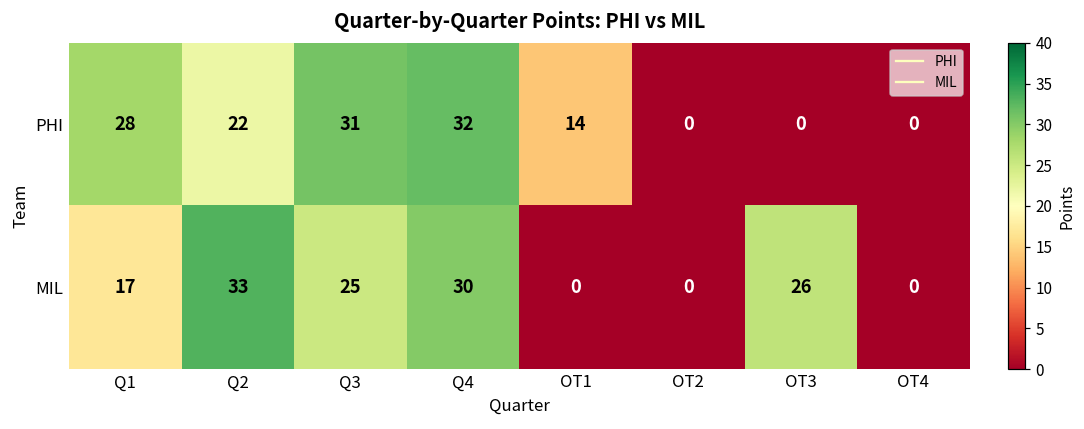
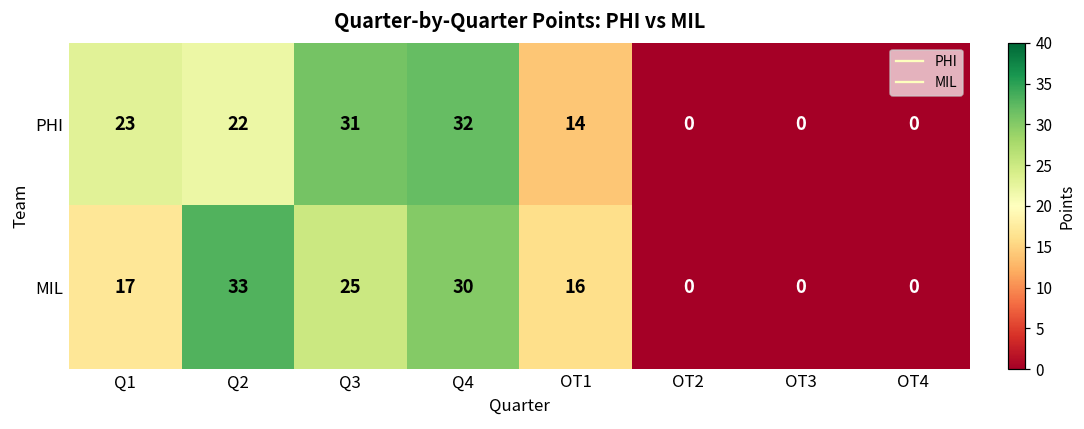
PHI, Q1: 28 -> 23
MIL, OT1: 0 -> 16
MIL, OT3: 26 -> 0
